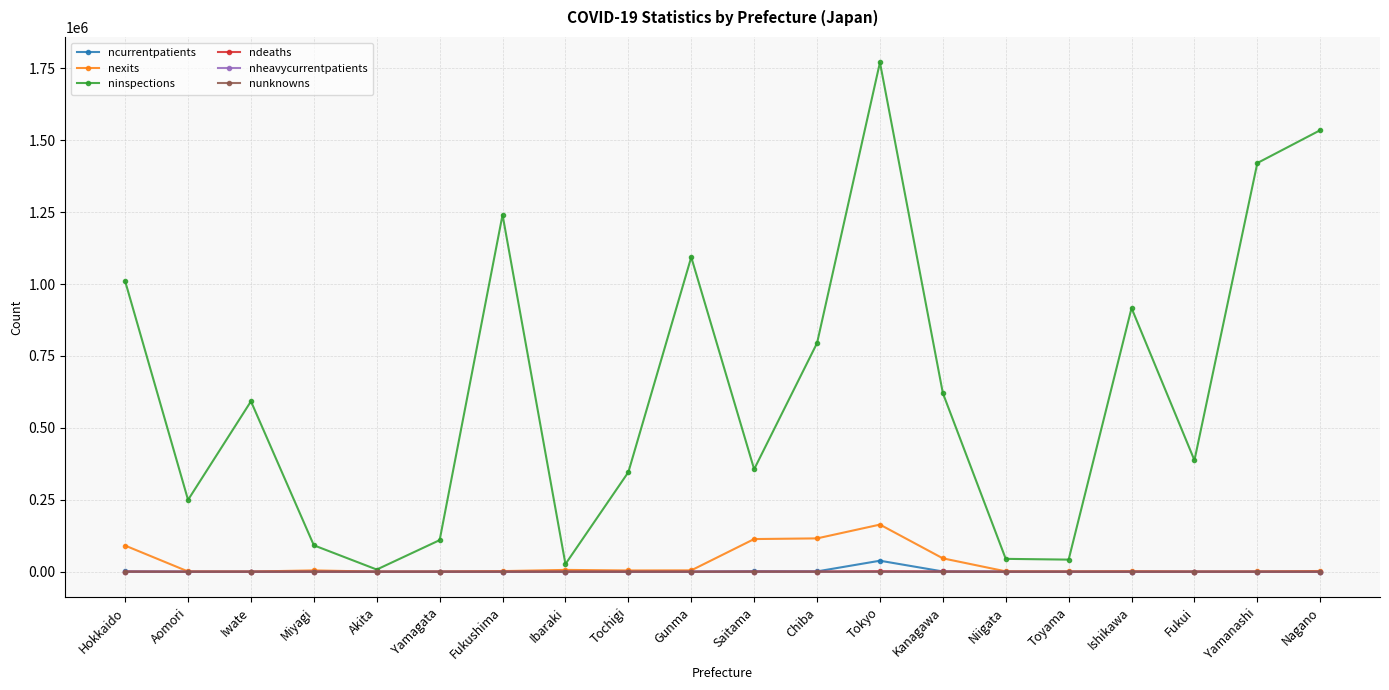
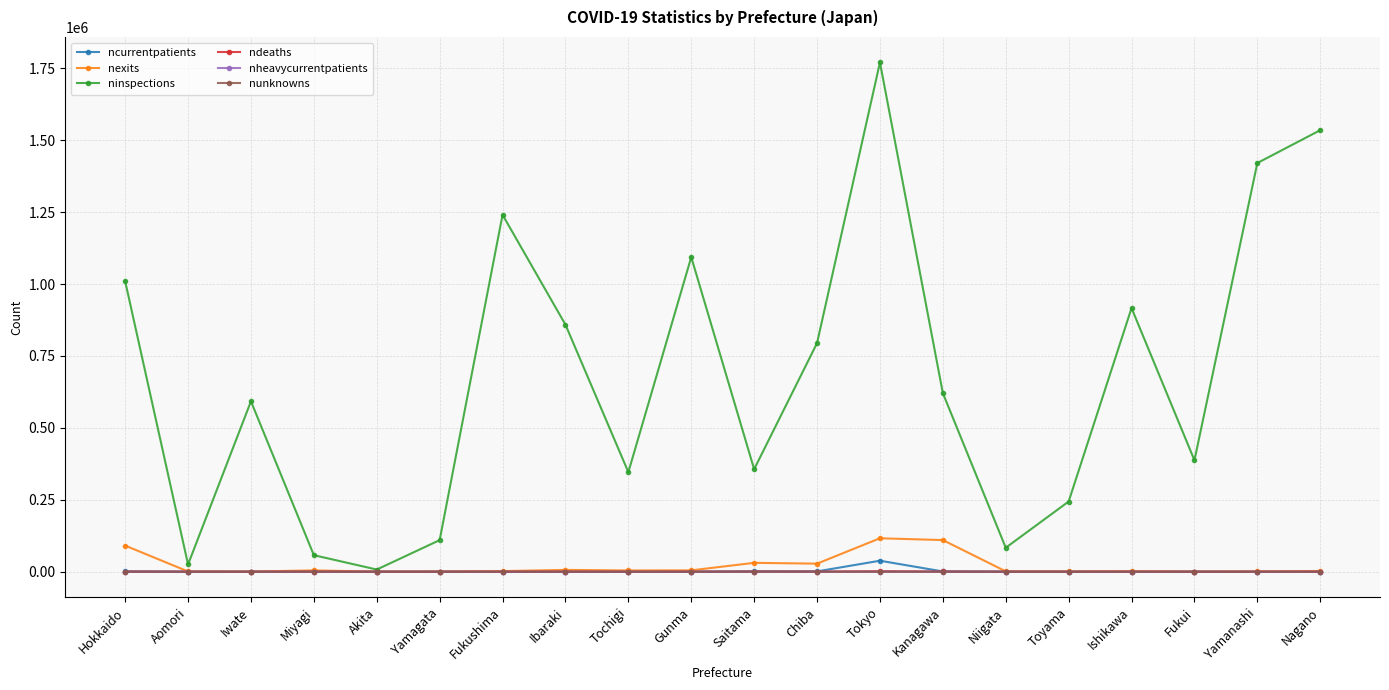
ninspections, Aomori: 250000 -> 30000
ninspections, Miyagi: 90000 -> 60000
ninspections, Ibaraki: 30000 -> 860000
nexits, Saitama: 110000 -> 30000
nexits, Chiba: 120000 -> 30000
nexits, Tokyo: 160000 -> 120000
nexits, Kanagawa: 50000 -> 110000
ninspections, Niigata: 40000 -> 80000
ninspections, Toyama: 40000 -> 240000
